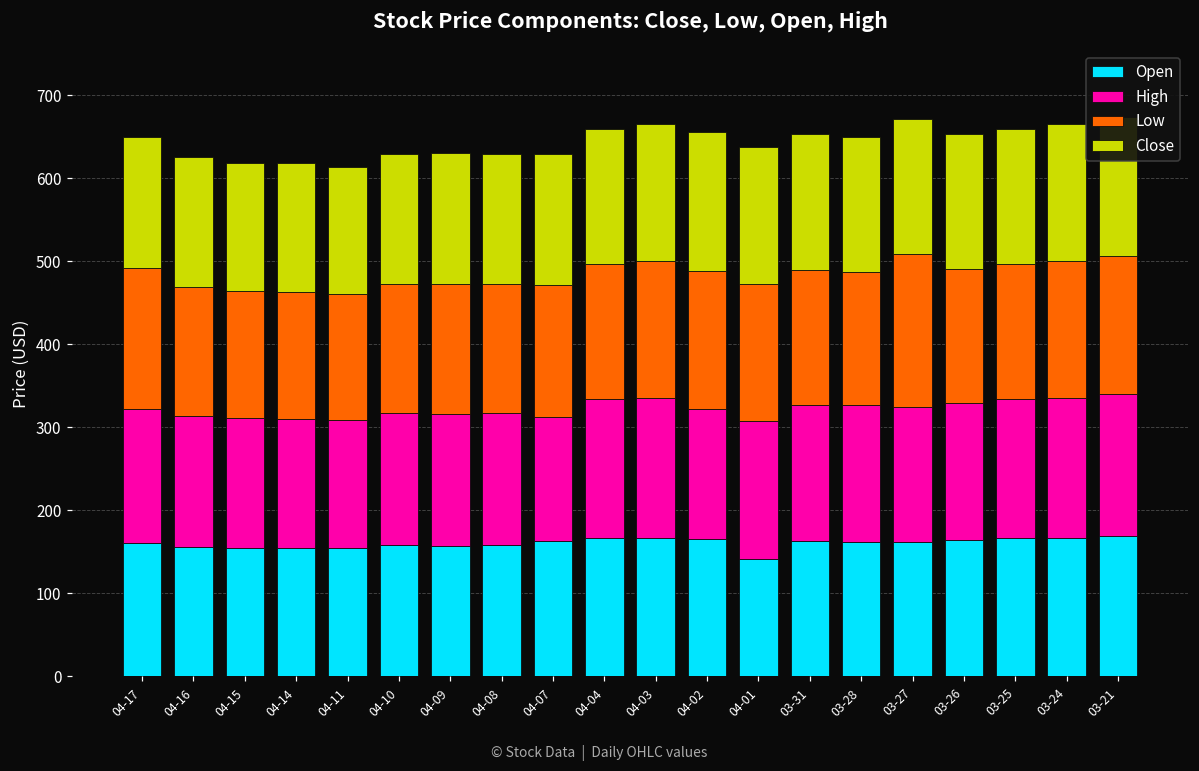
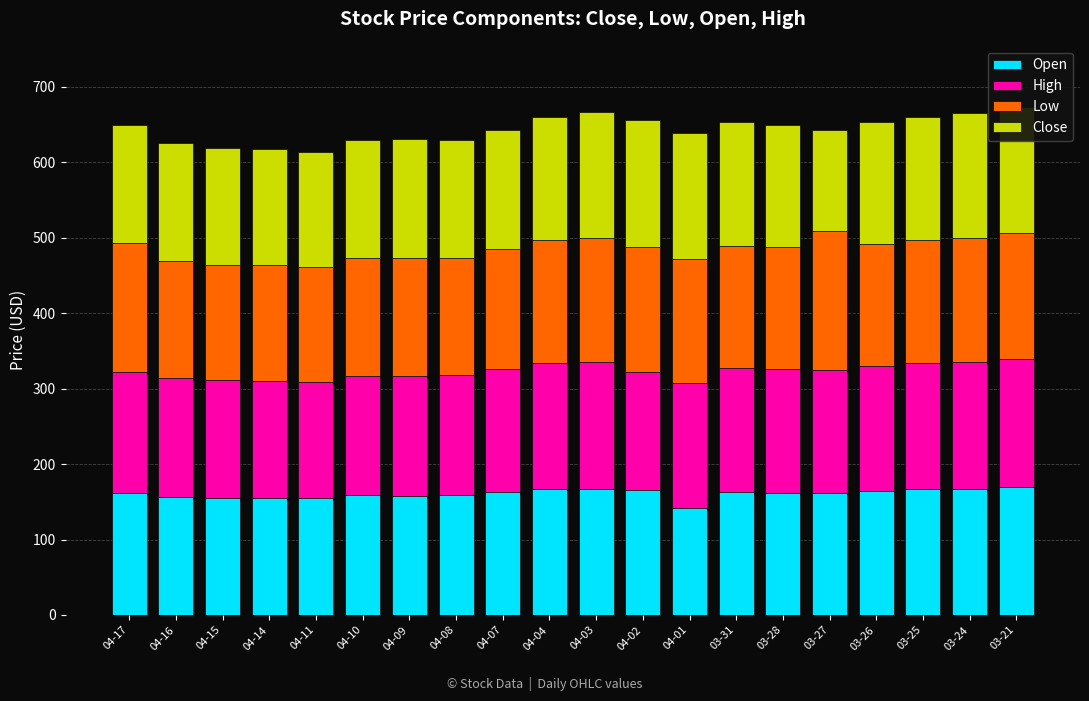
High, 04-07: 150 -> 160
Close, 03-27: 160 -> 130
